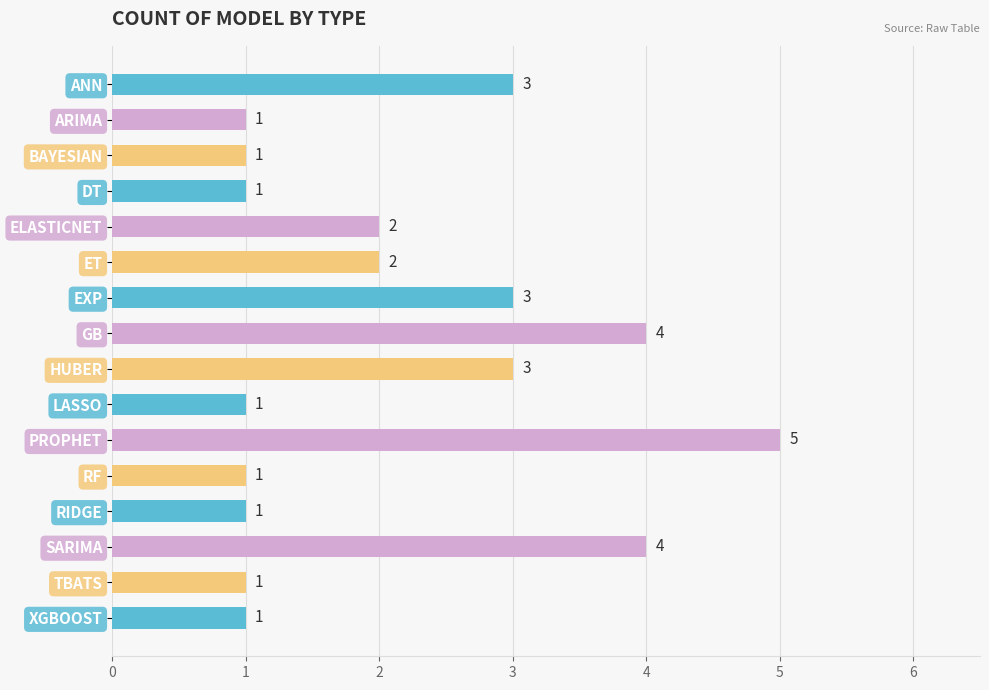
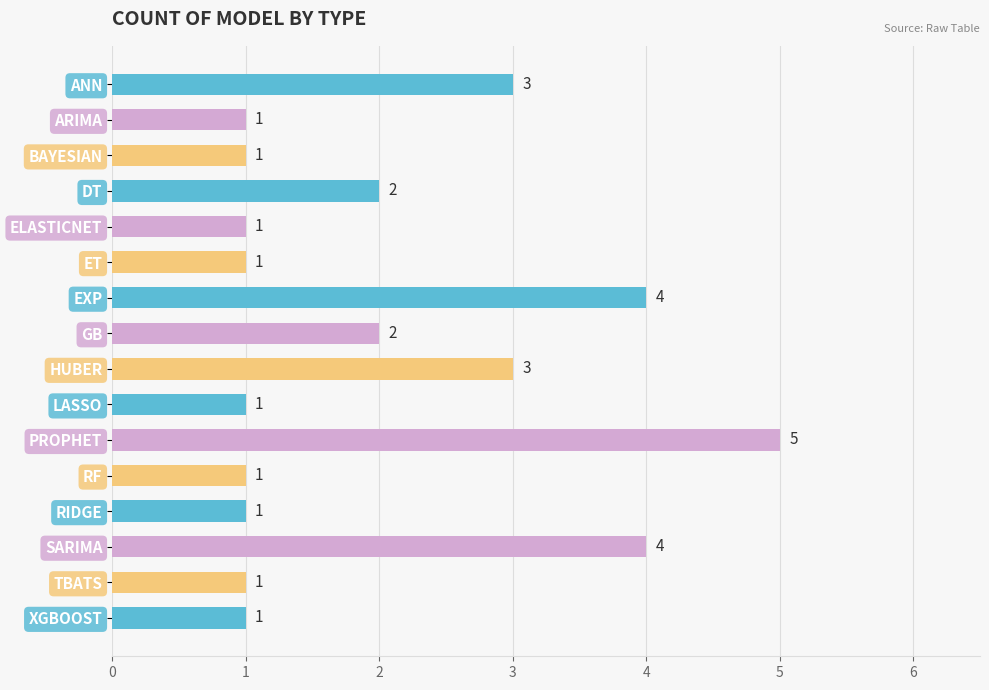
DT: 1 -> 2
ELASTICNET: 2 -> 1
ET: 2 -> 1
EXP: 3 -> 4
GB: 4 -> 2
